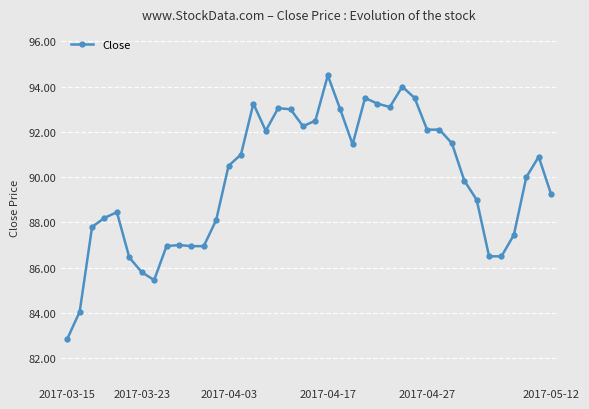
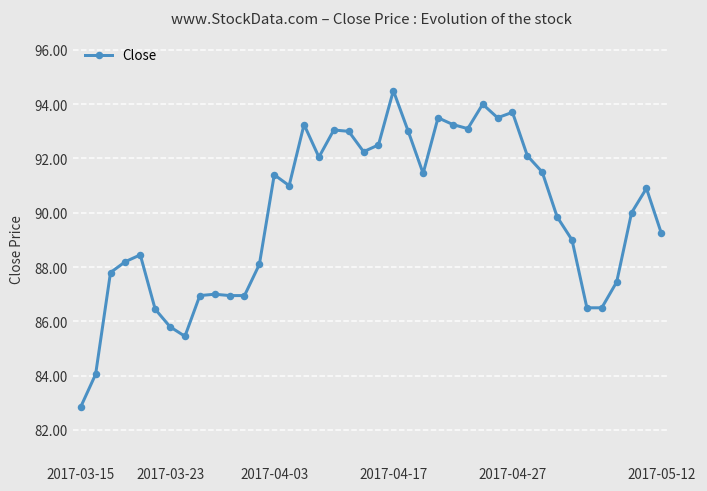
2017-04-03: 90.5 -> 91.4
2017-04-27: 92.1 -> 93.7
